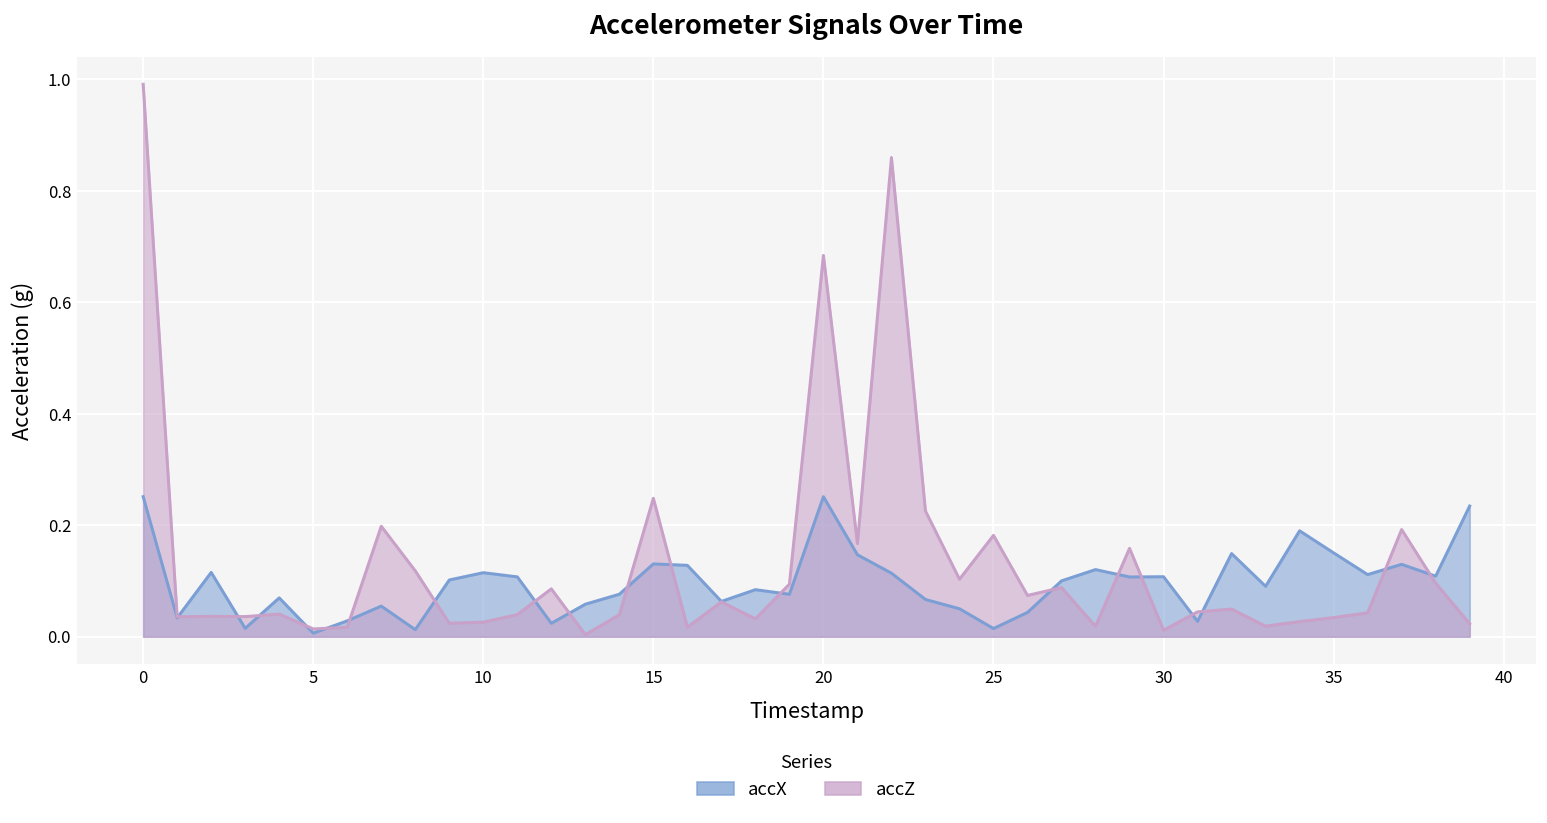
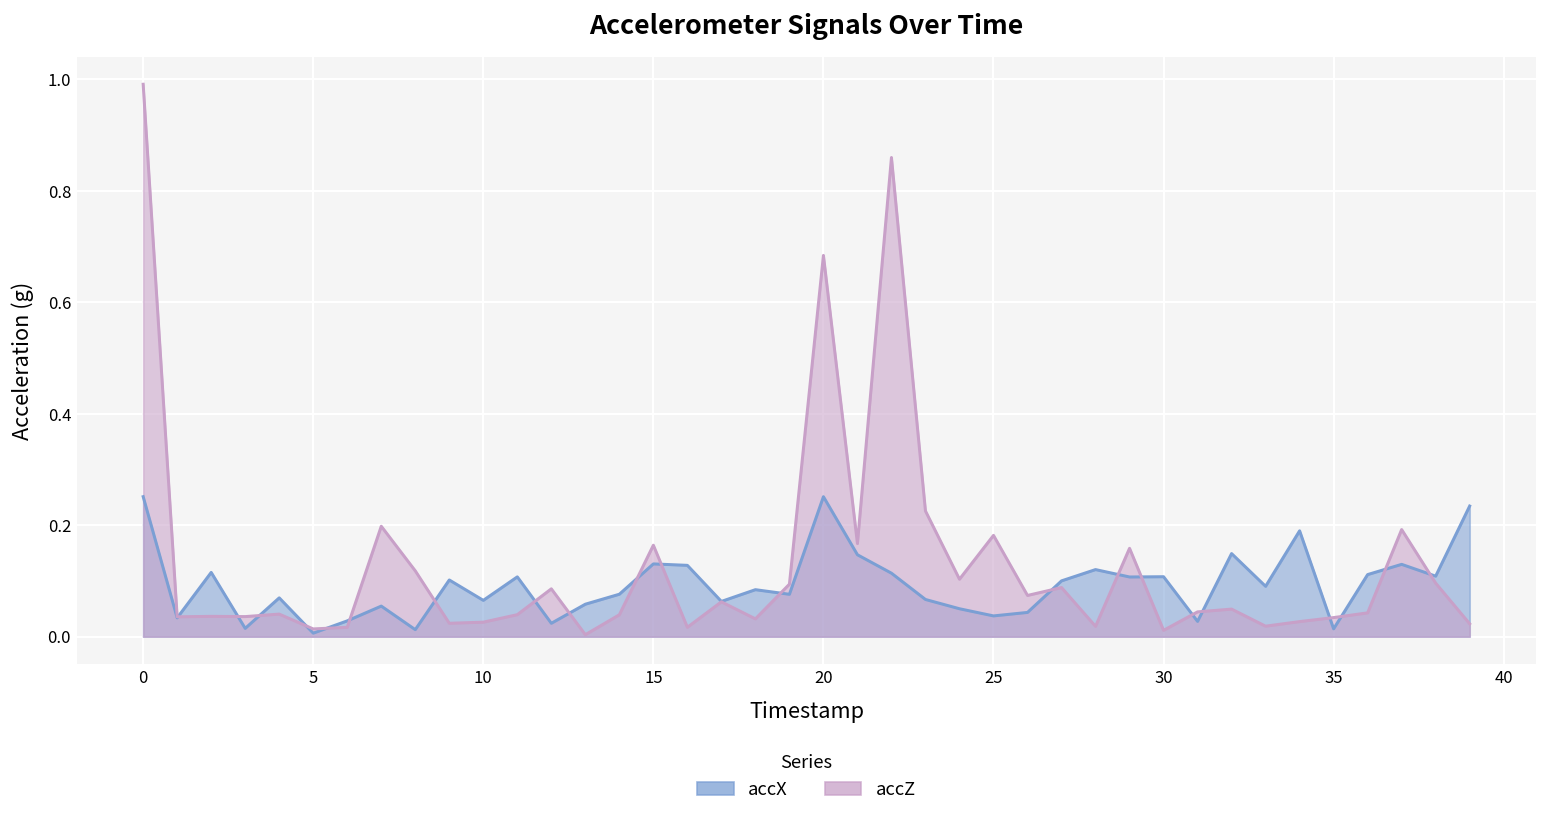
accX, 10: 0.11 -> 0.07
accZ, 15: 0.25 -> 0.16
accX, 25: 0.01 -> 0.04
accX, 35: 0.15 -> 0.01
